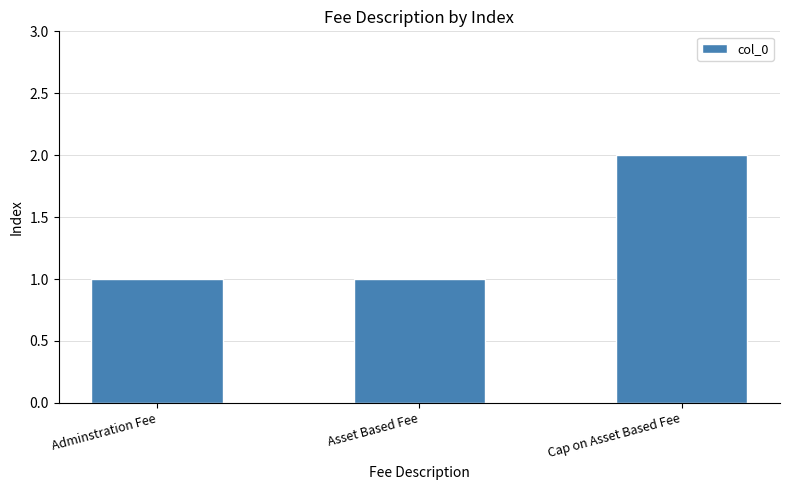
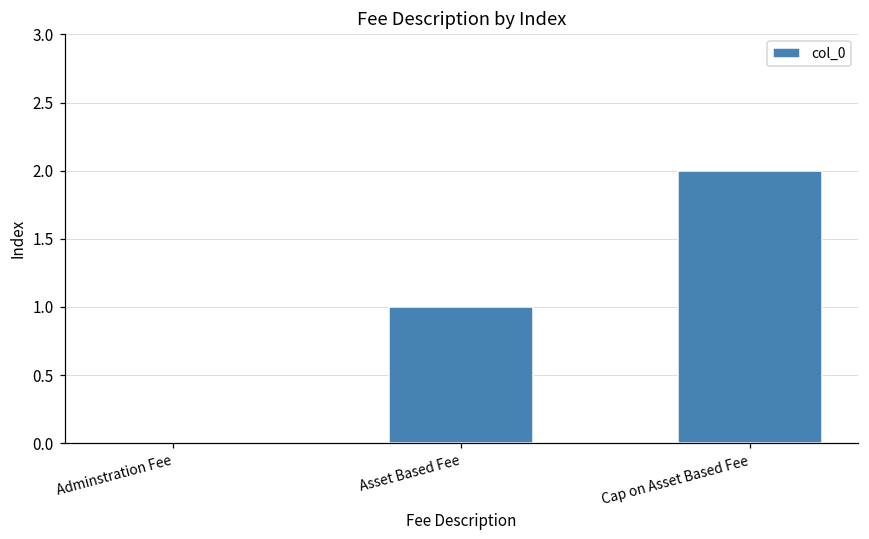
Adminstration Fee: 1 -> 0
